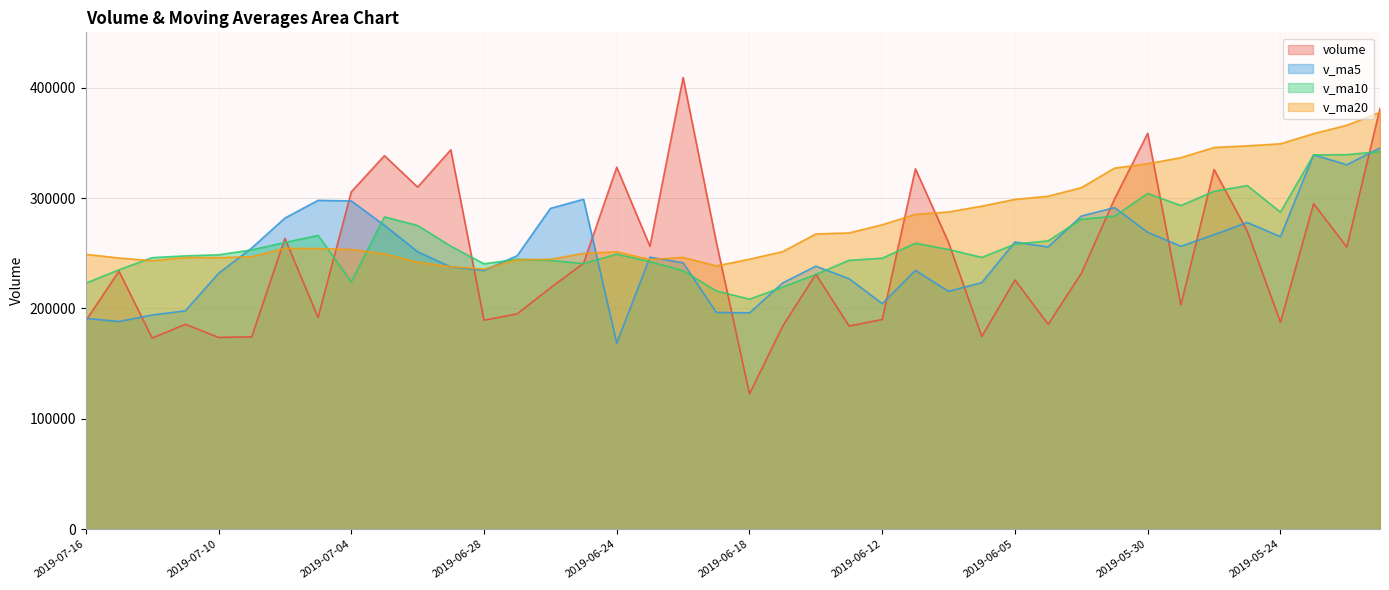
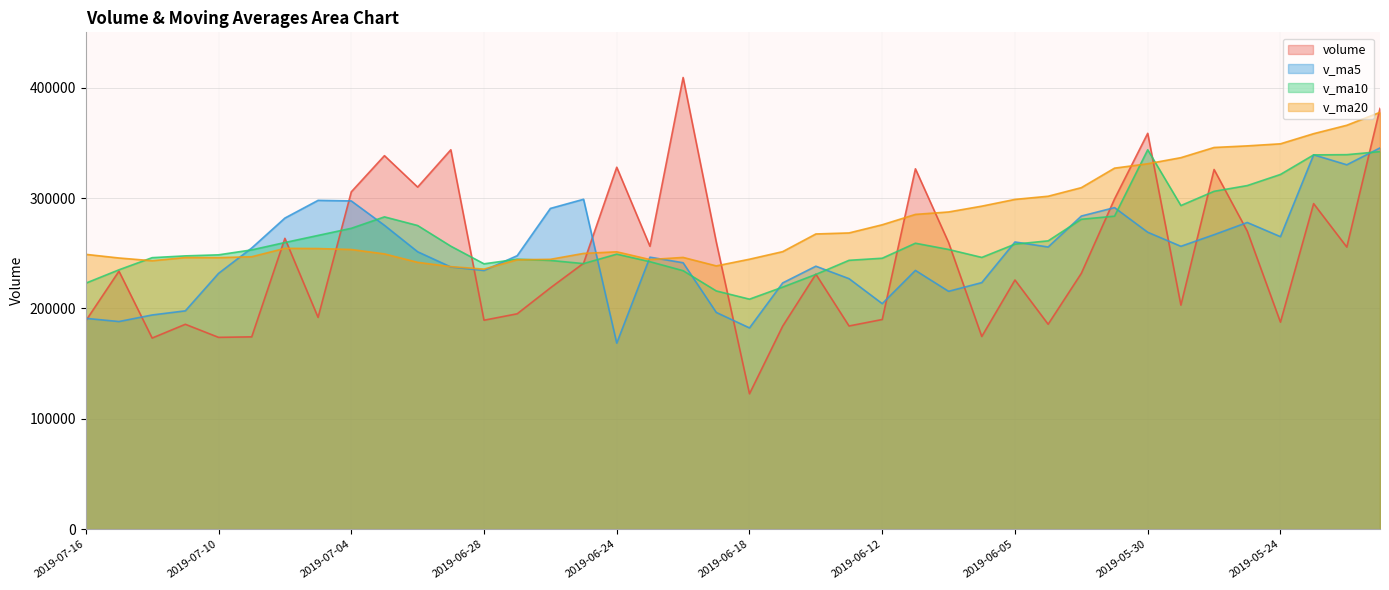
v_ma10, 2019-07-04: 224000 -> 273000
v_ma5, 2019-06-18: 196000 -> 182000
v_ma10, 2019-05-30: 304000 -> 344000
v_ma10, 2019-05-24: 287000 -> 321000
